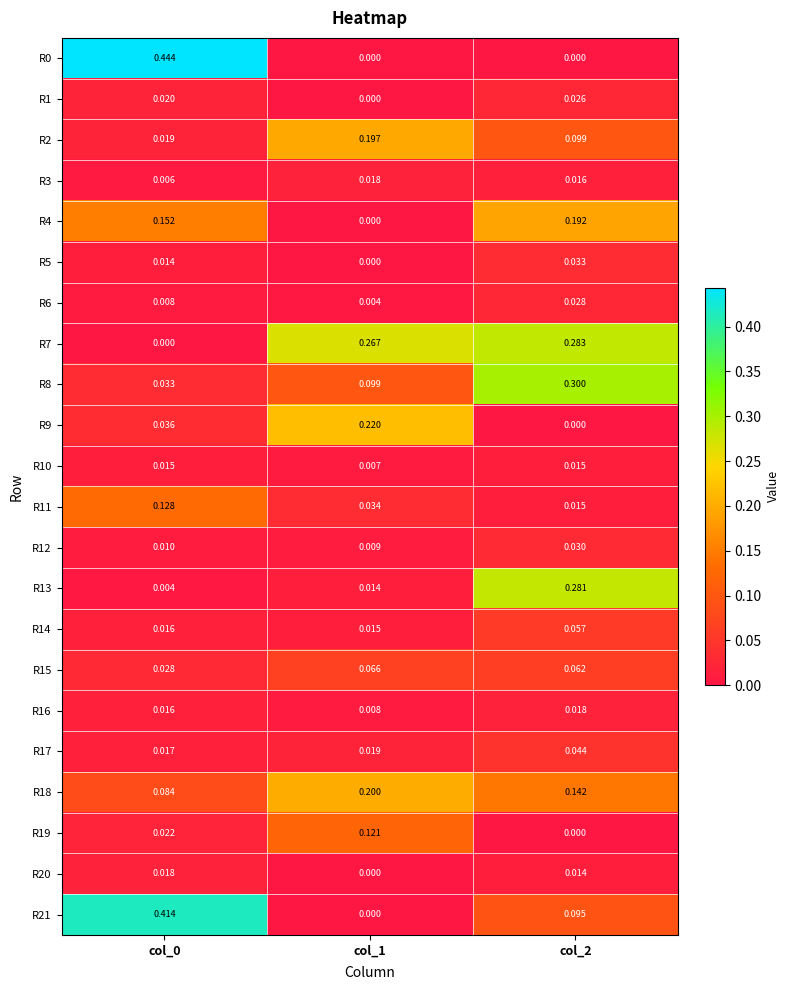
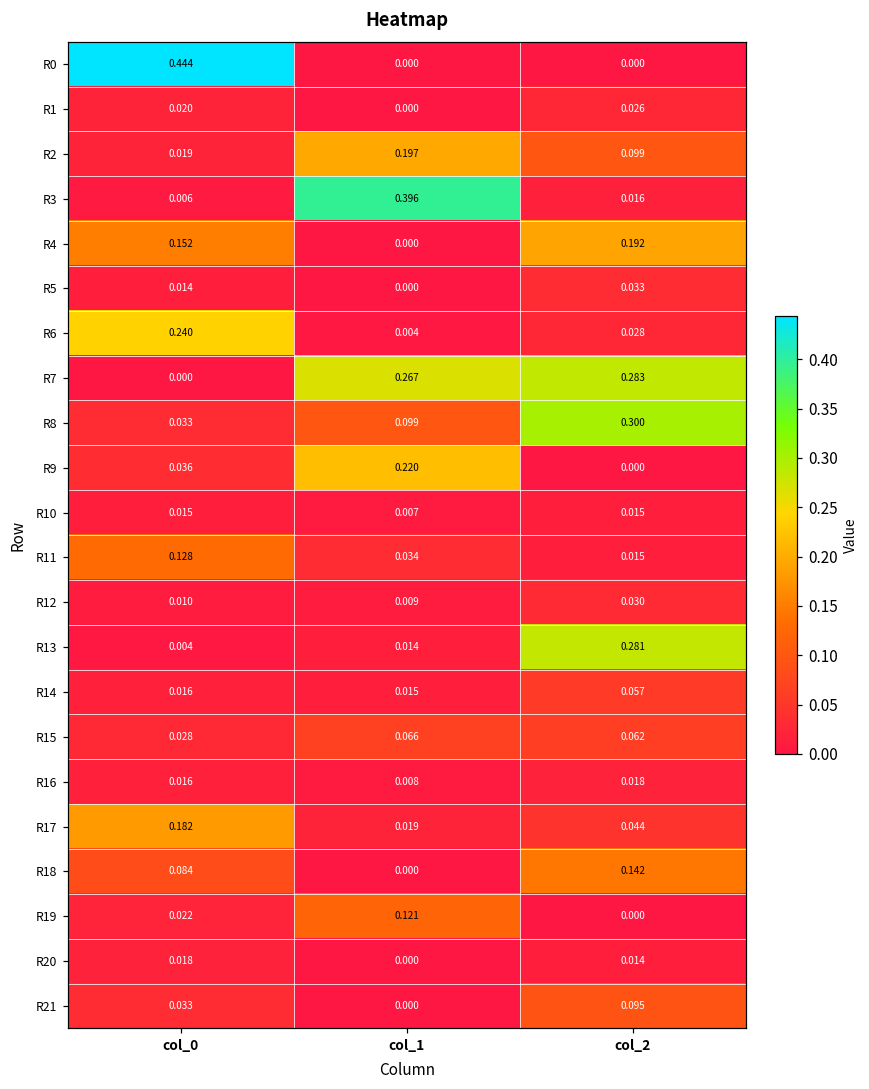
R3, col_1: 0.018 -> 0.396
R6, col_0: 0.008 -> 0.240
R17, col_0: 0.017 -> 0.182
R18, col_1: 0.200 -> 0.000
R21, col_0: 0.414 -> 0.033
